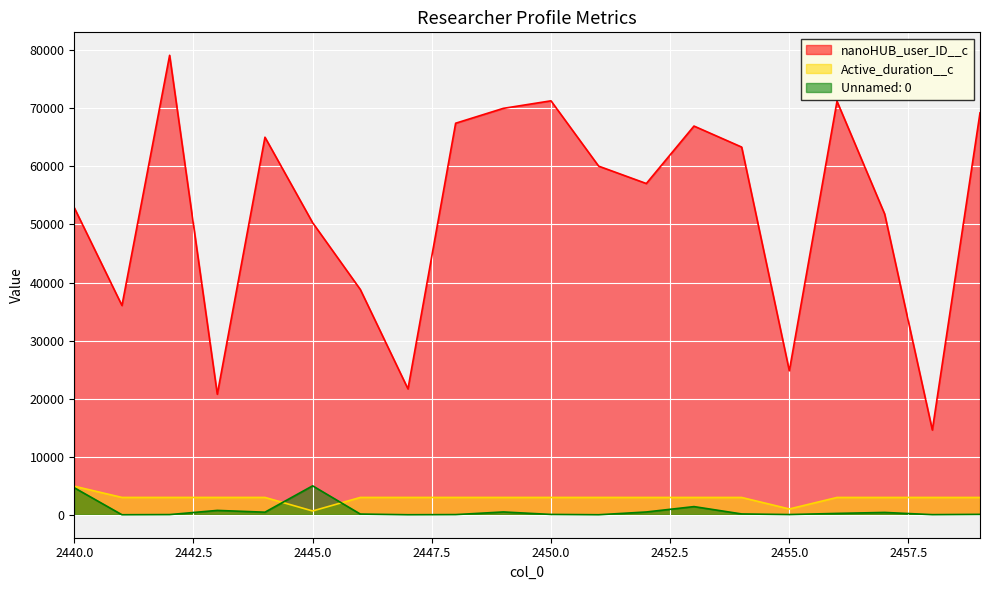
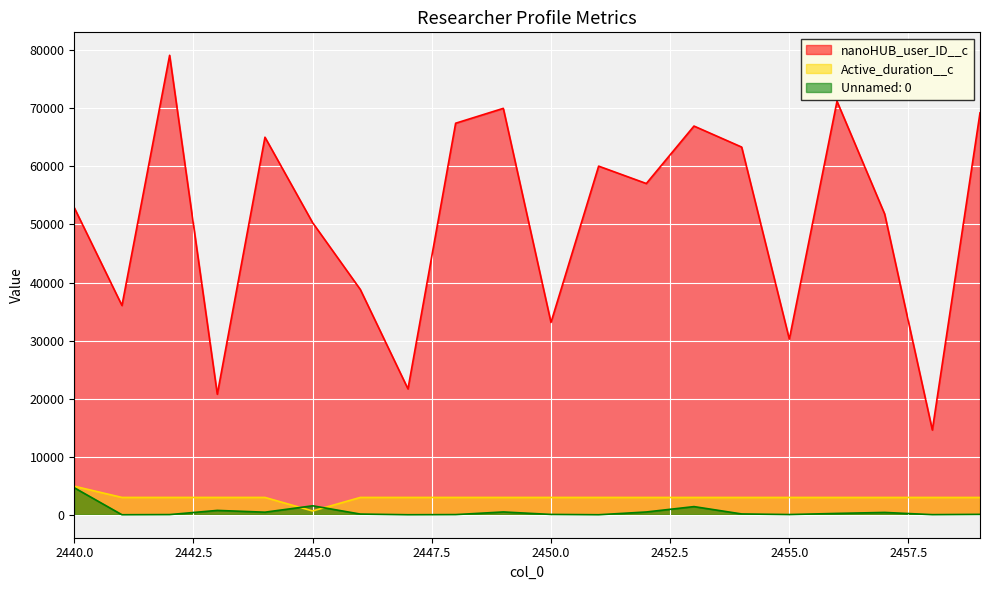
Unnamed: 0, 2445.0: 5000 -> 2000
nanoHUB_user_ID__c, 2450.0: 71000 -> 33000
nanoHUB_user_ID__c, 2455.0: 25000 -> 30000
Active_duration__c, 2455.0: 1000 -> 3000
